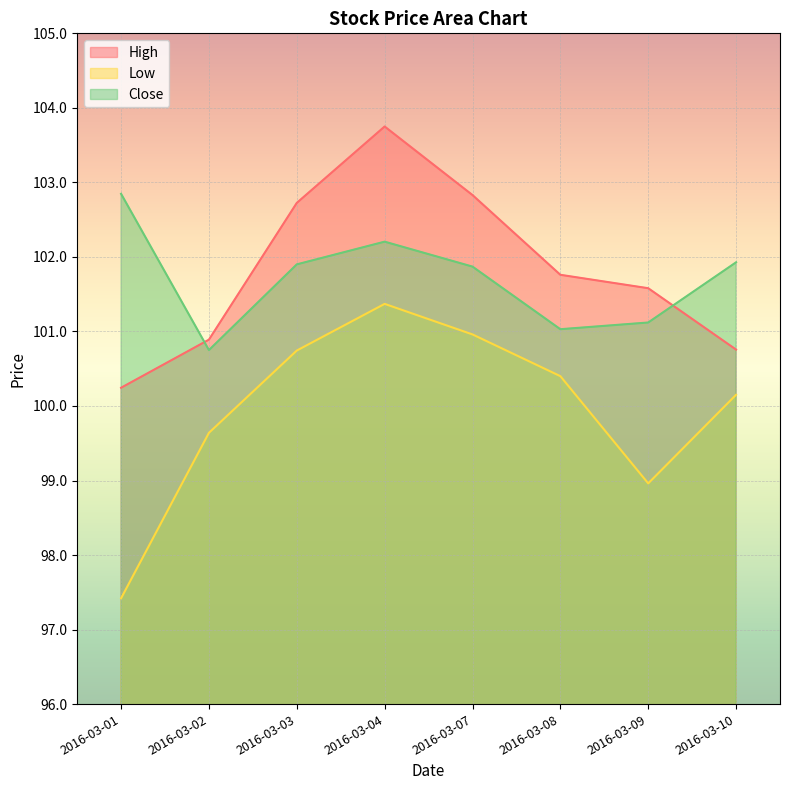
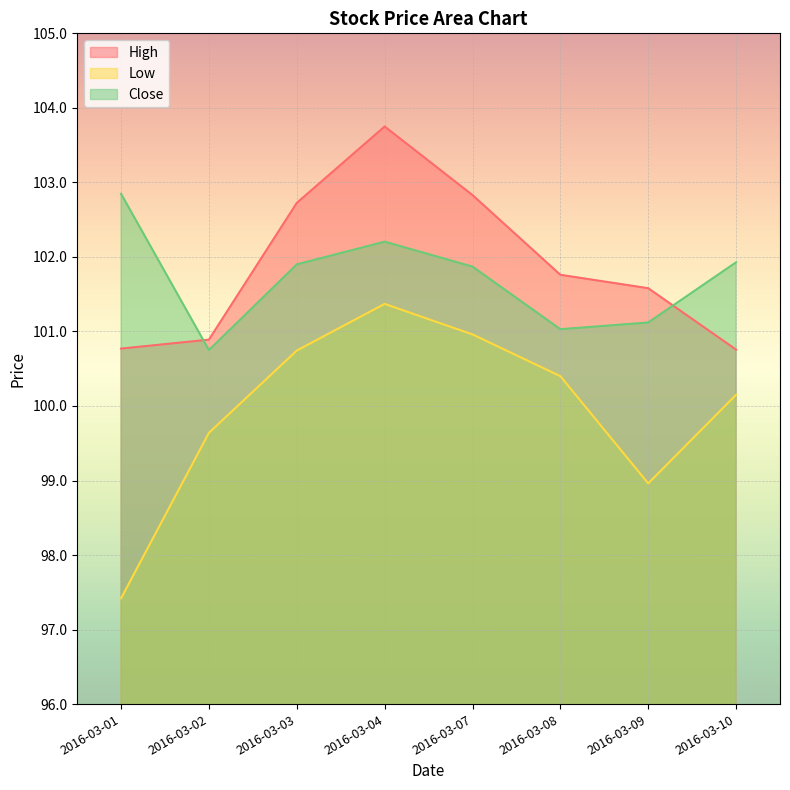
High, 2016-03-01: 100.2 -> 100.8
